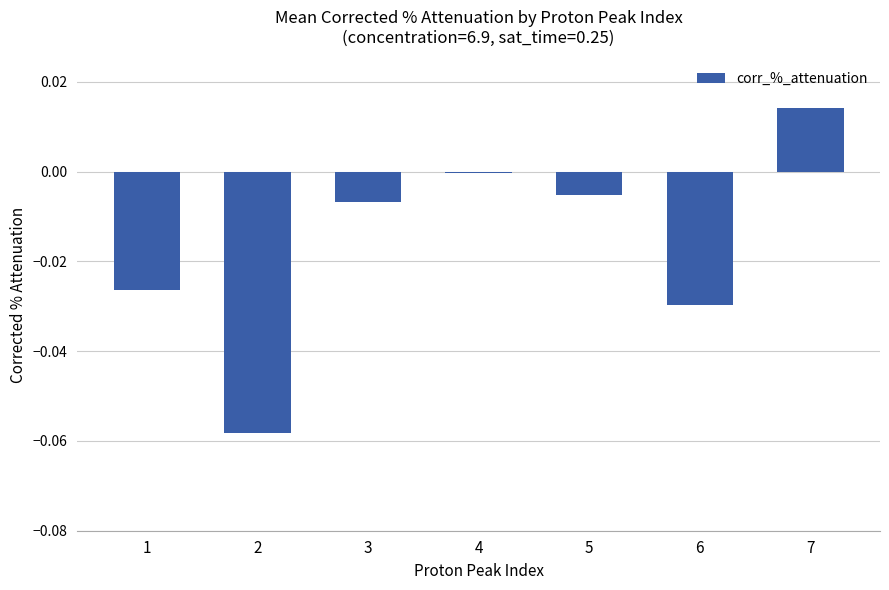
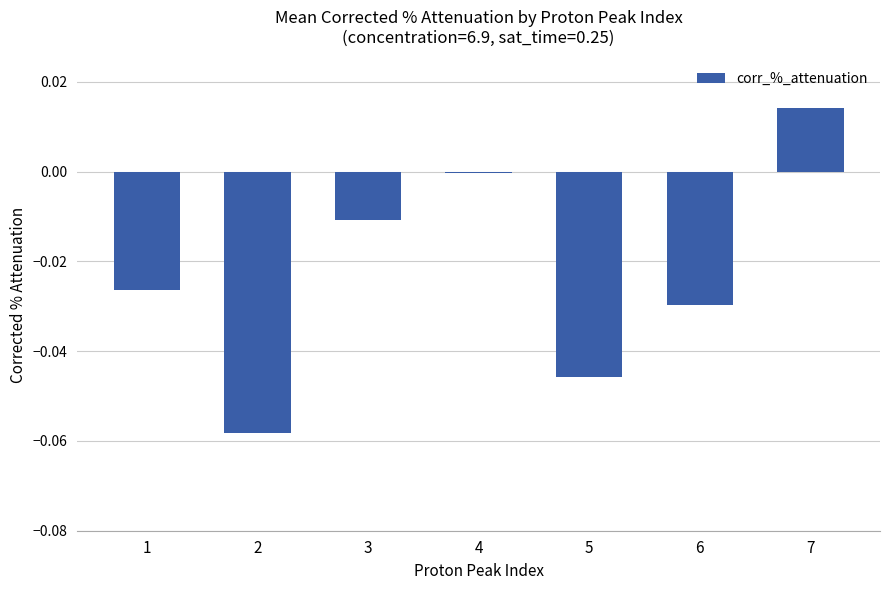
3: -0.007 -> -0.011
5: -0.005 -> -0.046
